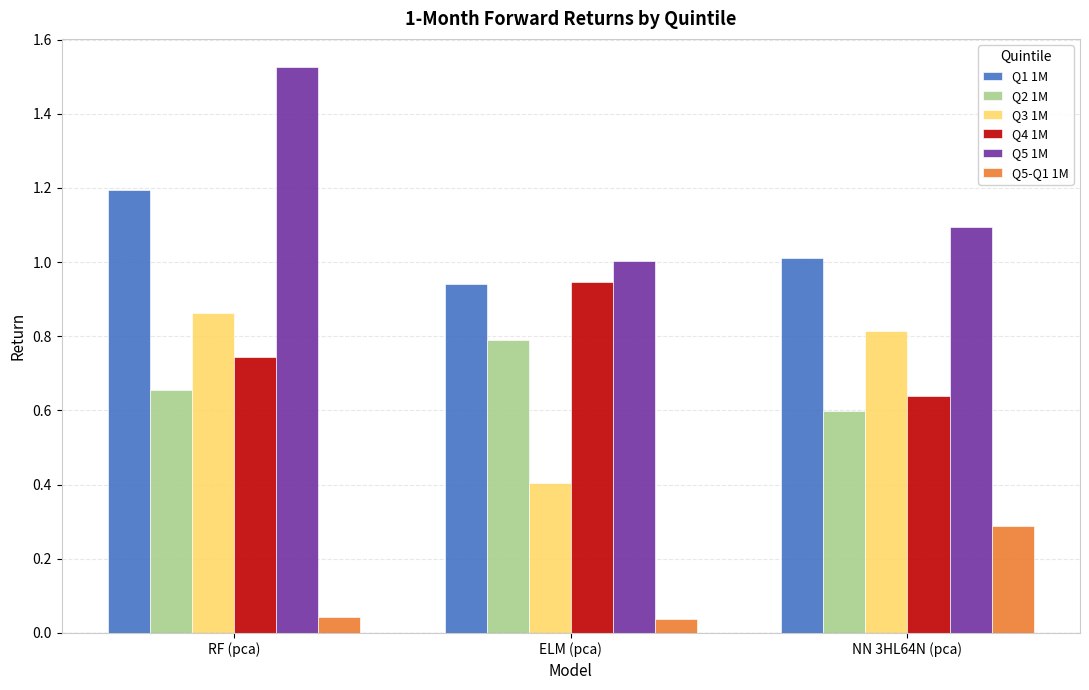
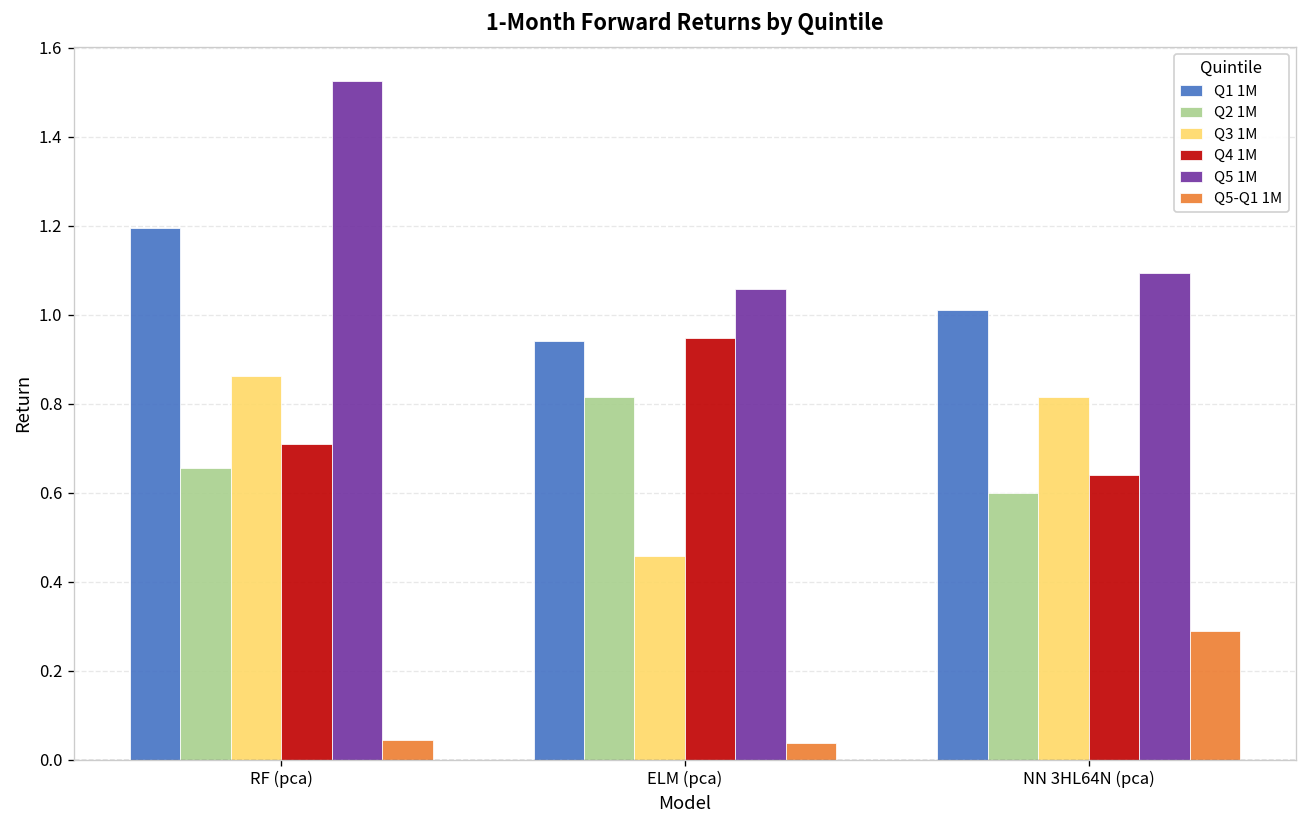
Q4 1M, RF (pca): 0.74 -> 0.71
Q2 1M, ELM (pca): 0.79 -> 0.82
Q3 1M, ELM (pca): 0.41 -> 0.46
Q5 1M, ELM (pca): 1.00 -> 1.06
